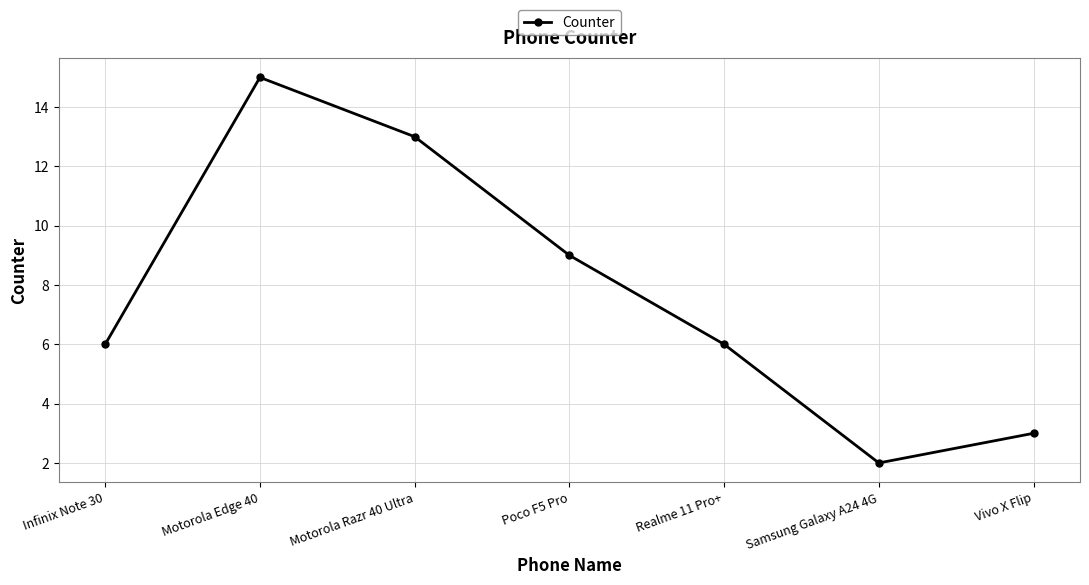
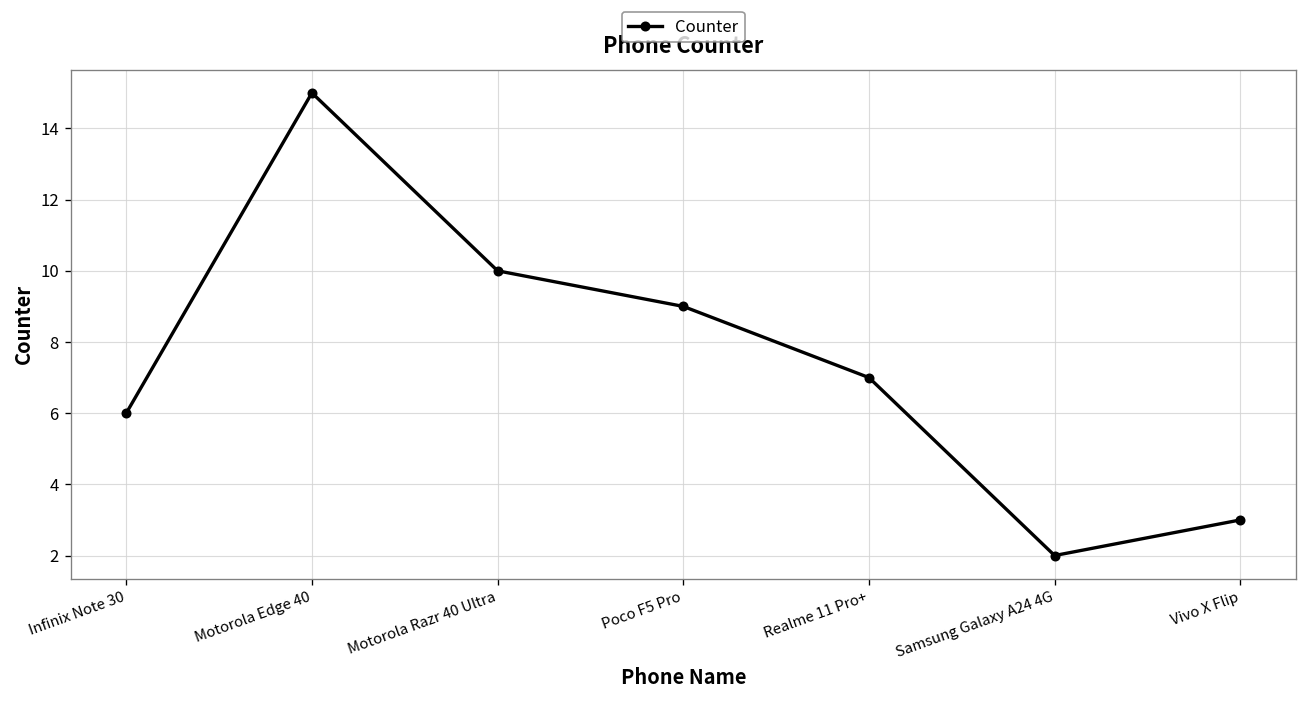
Motorola Razr 40 Ultra: 13 -> 10
Realme 11 Pro+: 6 -> 7
